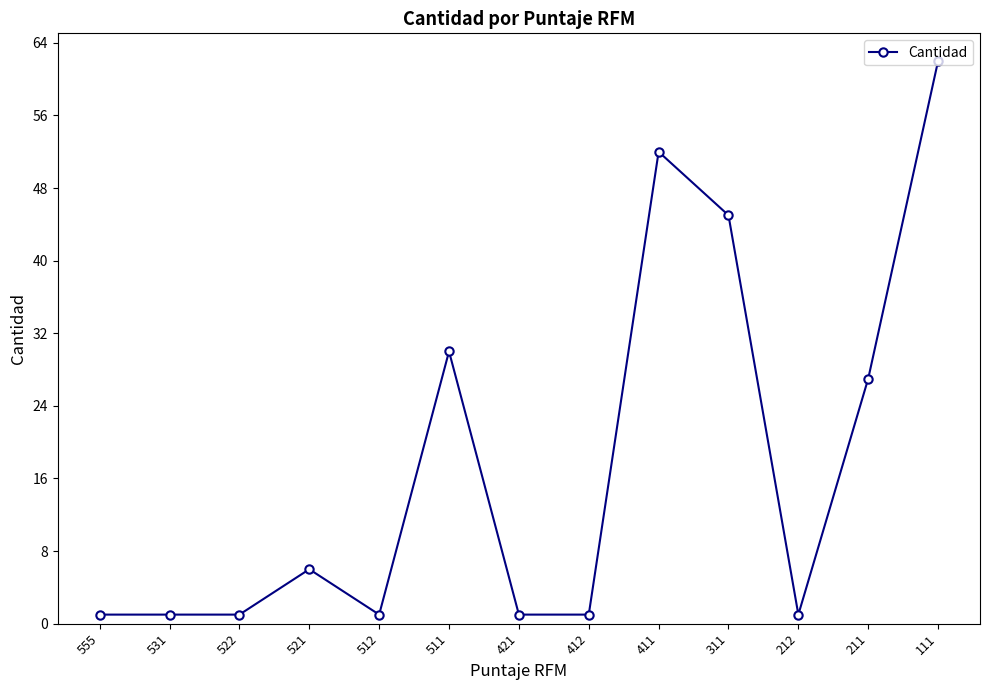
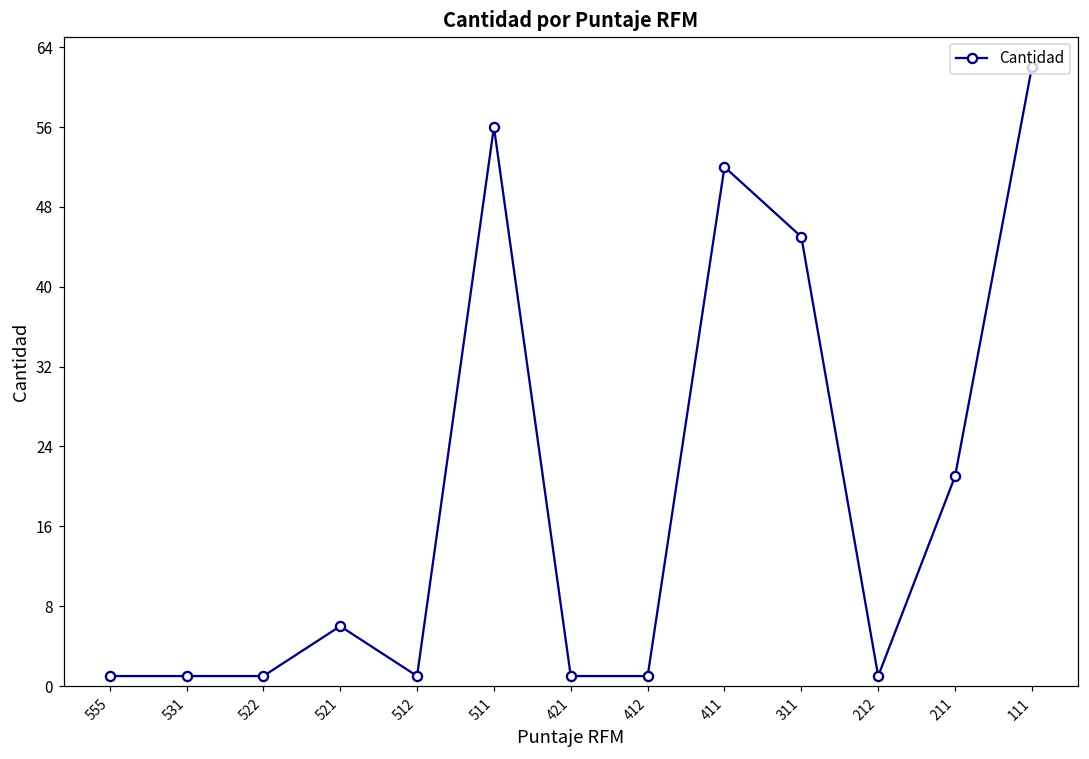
511: 30 -> 56
211: 27 -> 21
